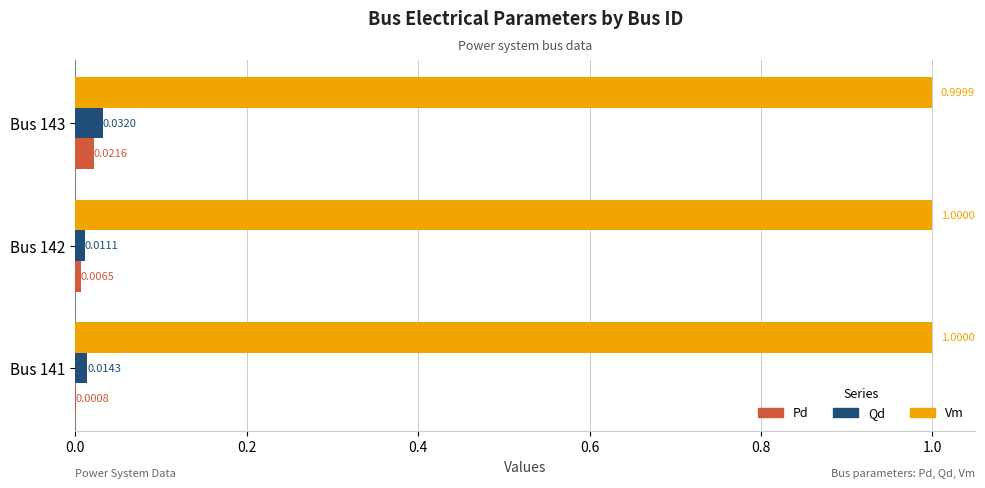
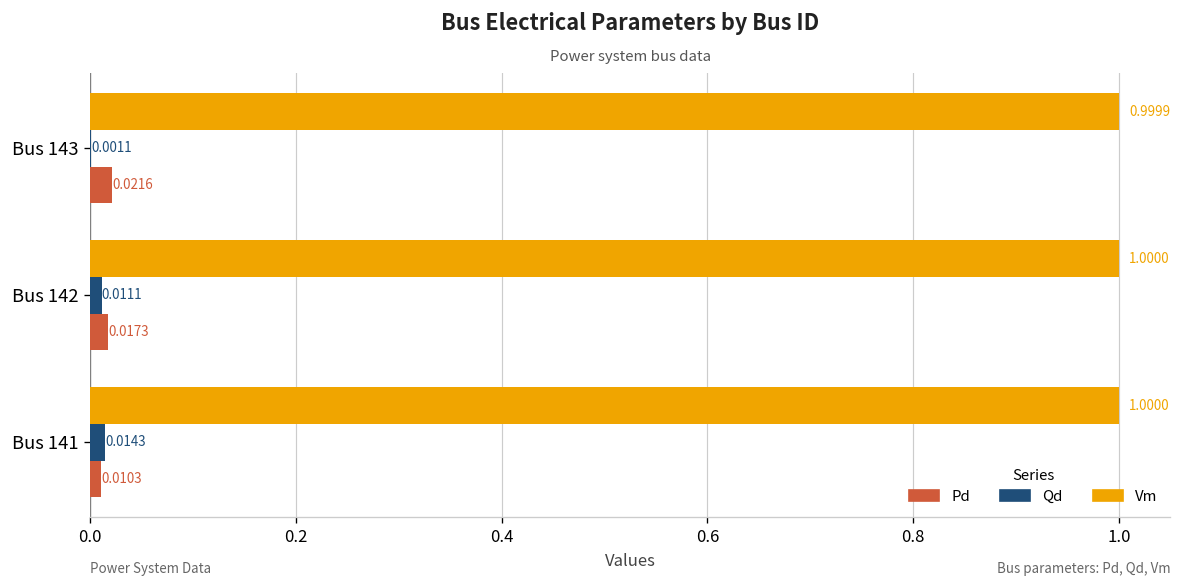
Qd, Bus 143: 0.0320 -> 0.0011
Pd, Bus 142: 0.0065 -> 0.0173
Pd, Bus 141: 0.0008 -> 0.0103
